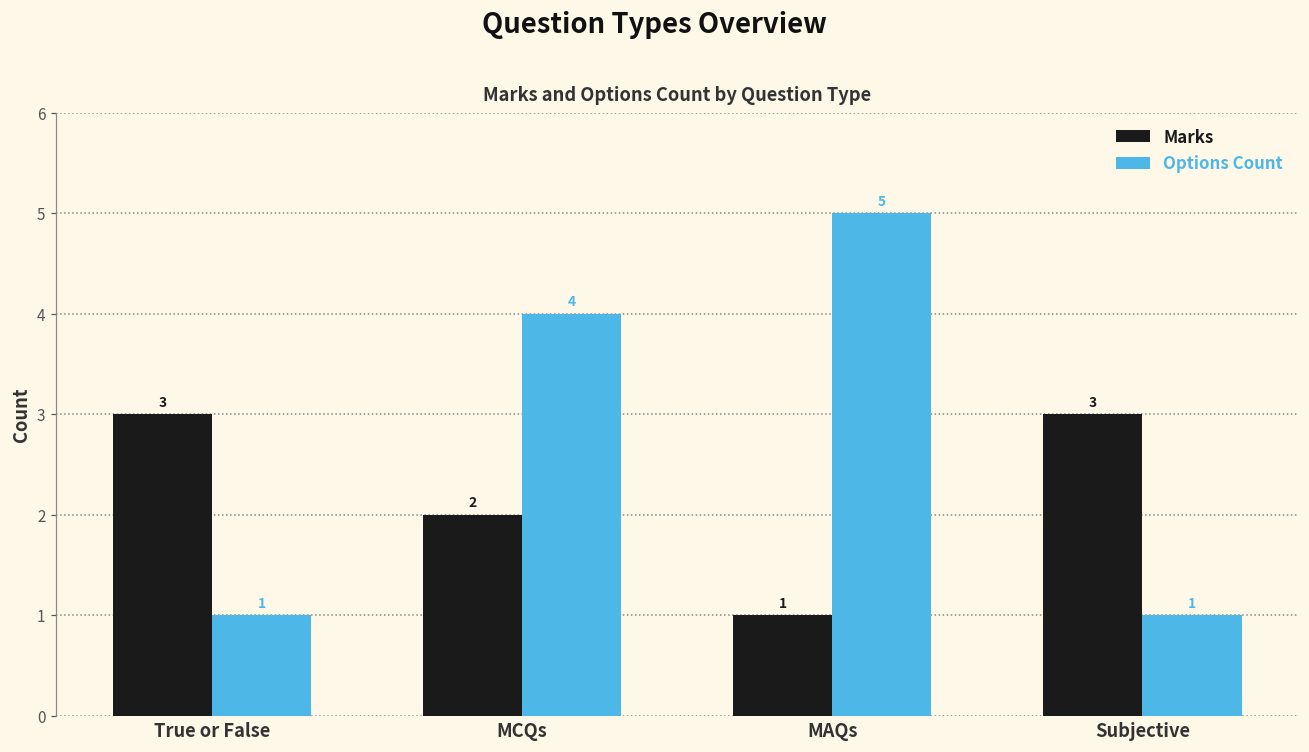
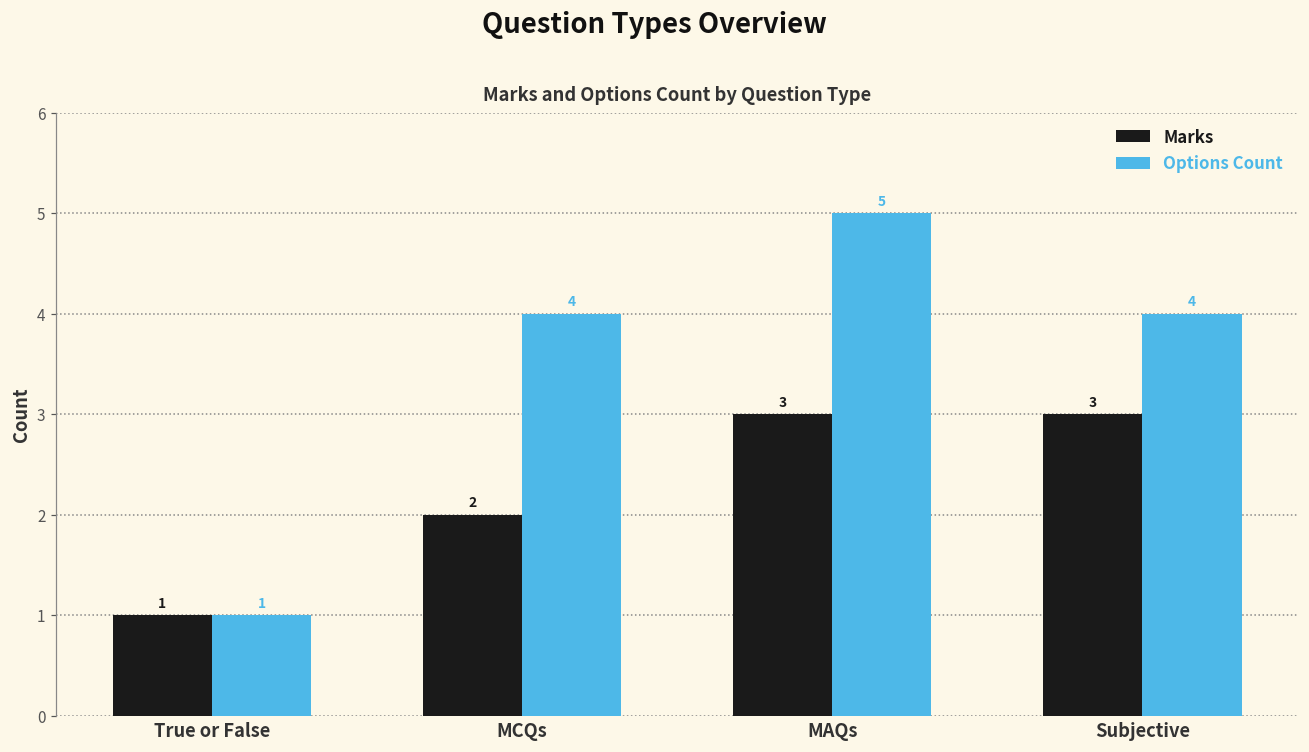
Marks, True or False: 3 -> 1
Marks, MAQs: 1 -> 3
Options Count, Subjective: 1 -> 4
